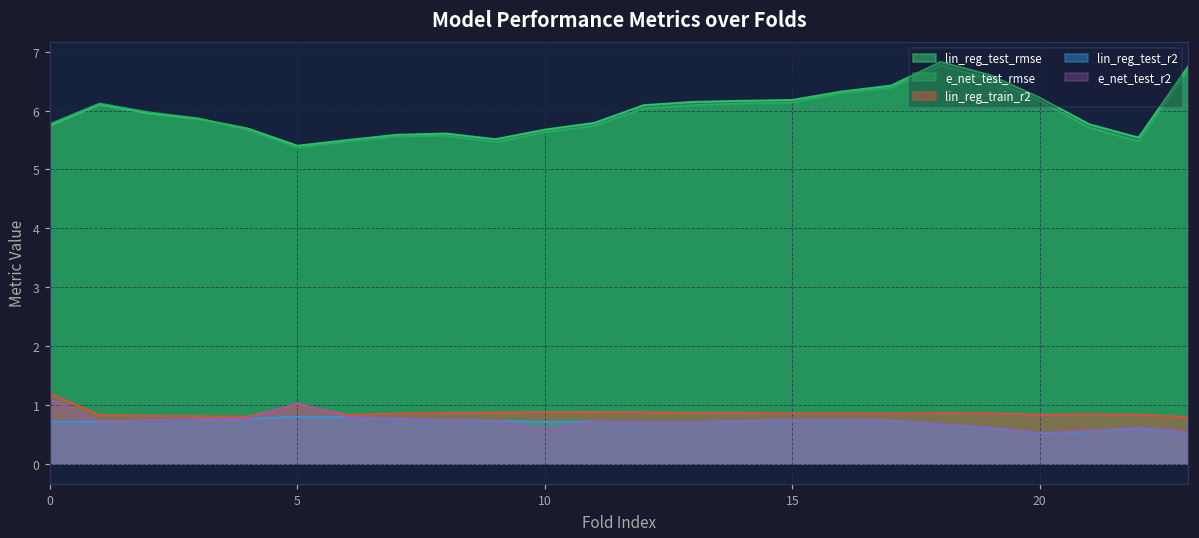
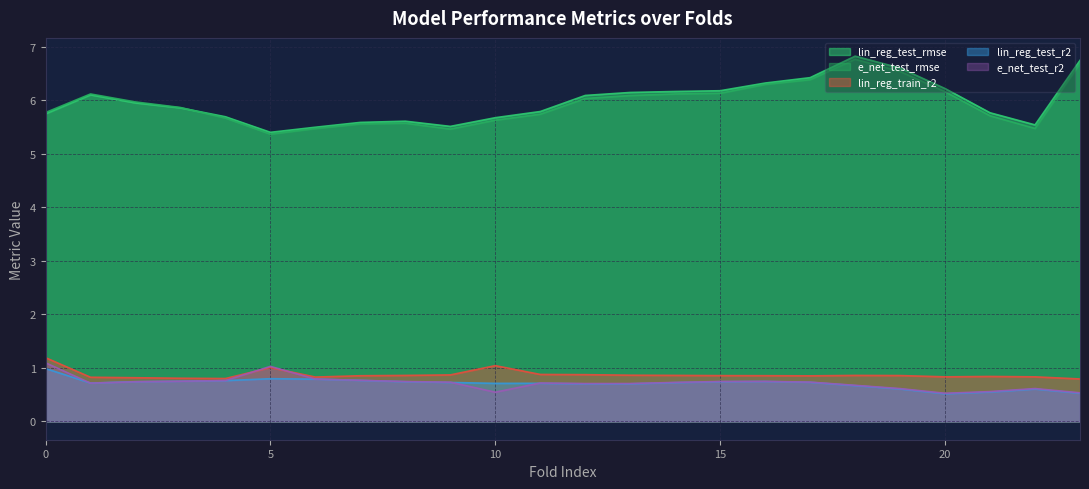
lin_reg_test_r2, 0: 0.7 -> 1.0
lin_reg_train_r2, 10: 0.9 -> 1.0
